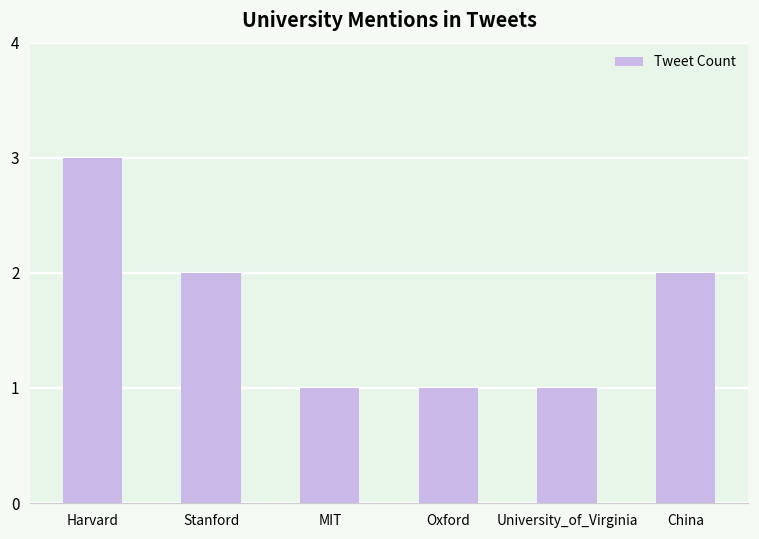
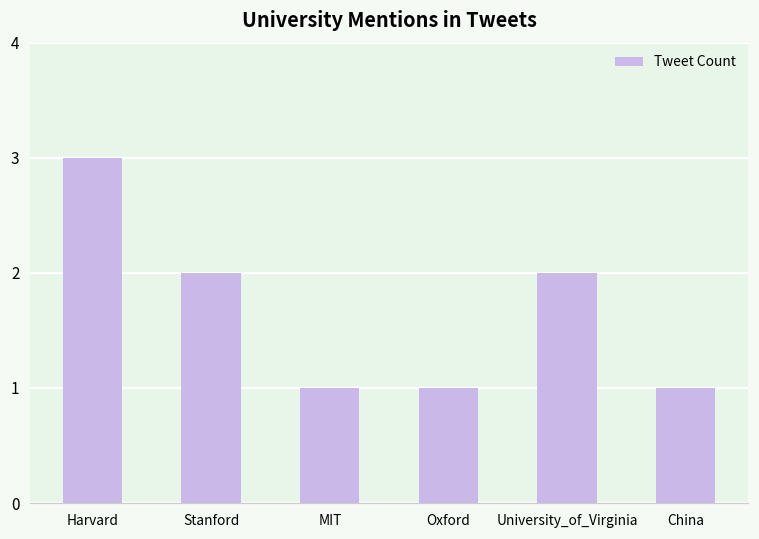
University_of_Virginia: 1 -> 2
China: 2 -> 1
